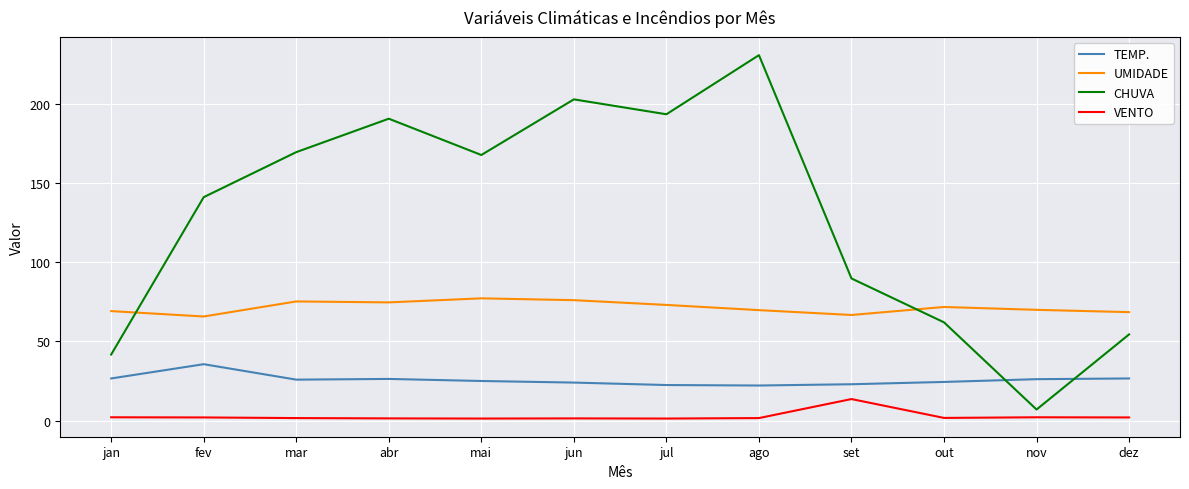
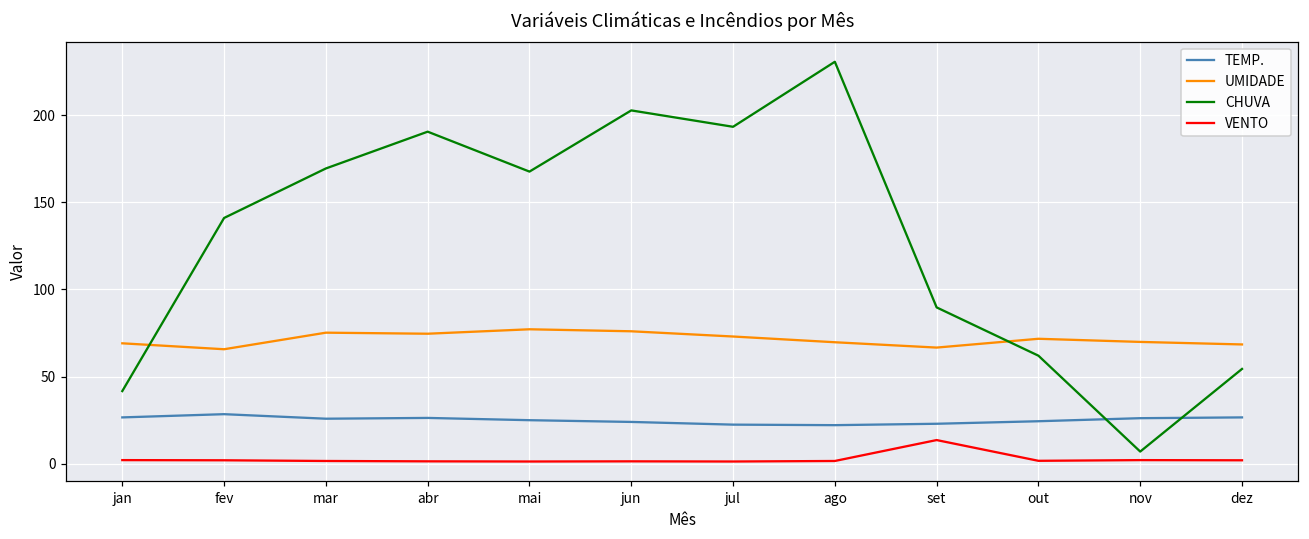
TEMP., fev: 36 -> 28
